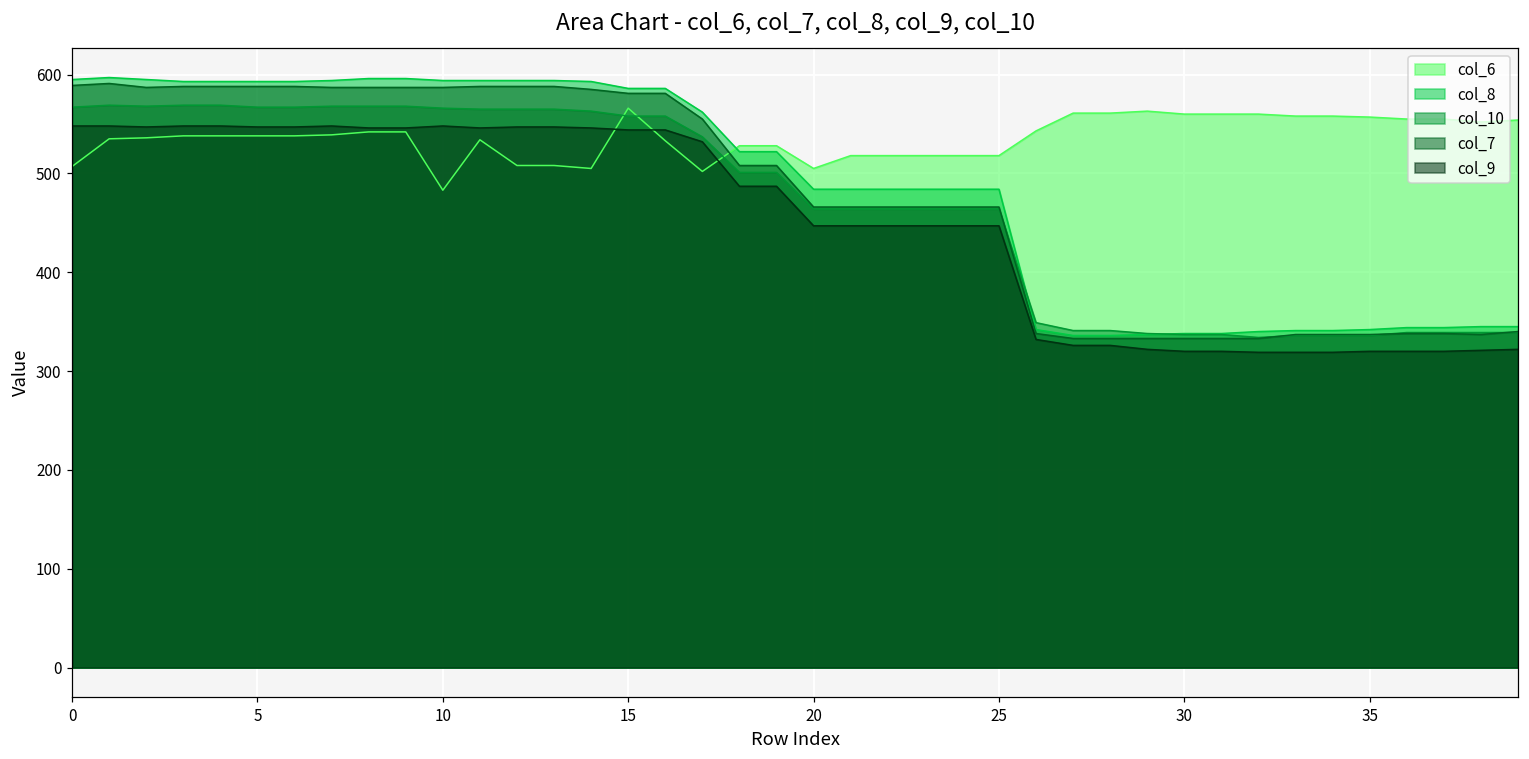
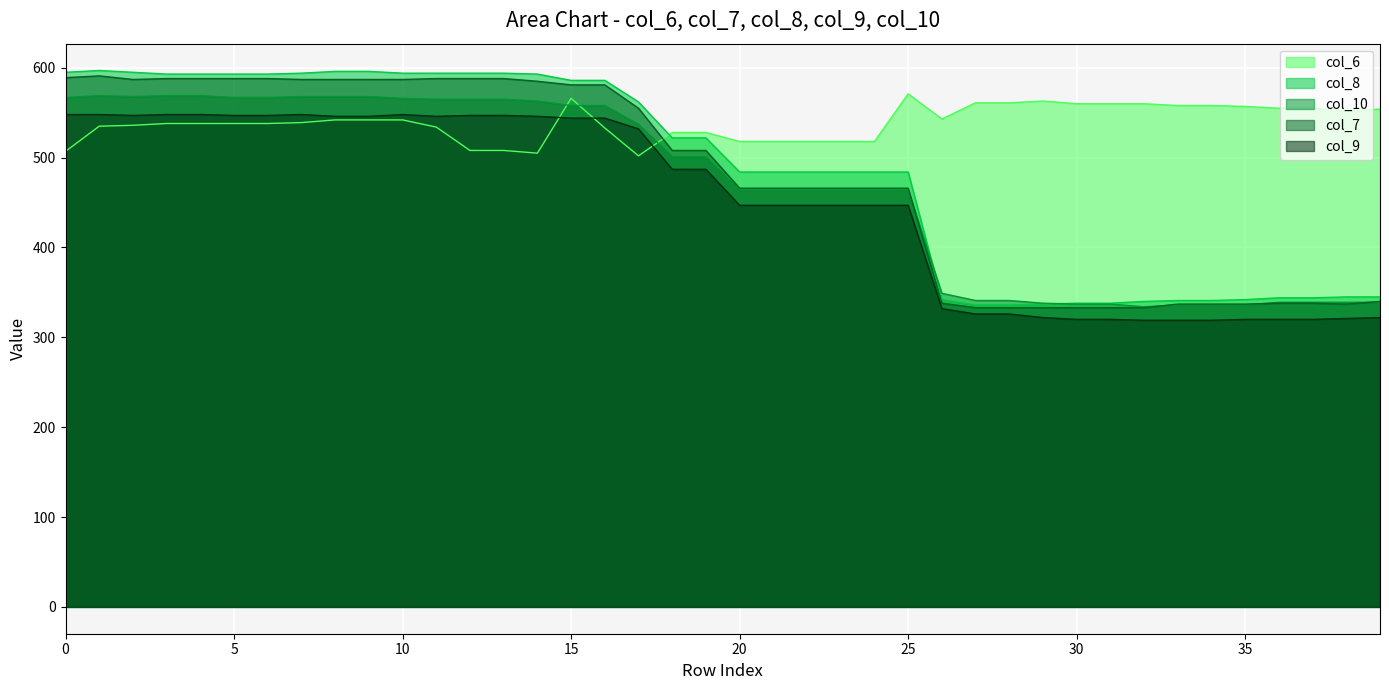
col_6, 10: 480 -> 540
col_6, 20: 510 -> 520
col_6, 25: 520 -> 570
